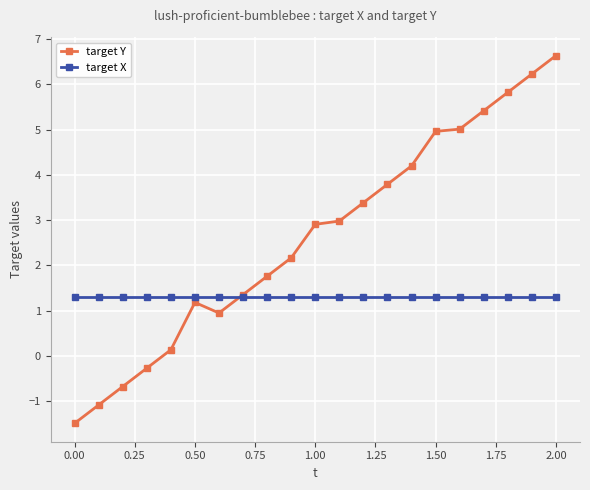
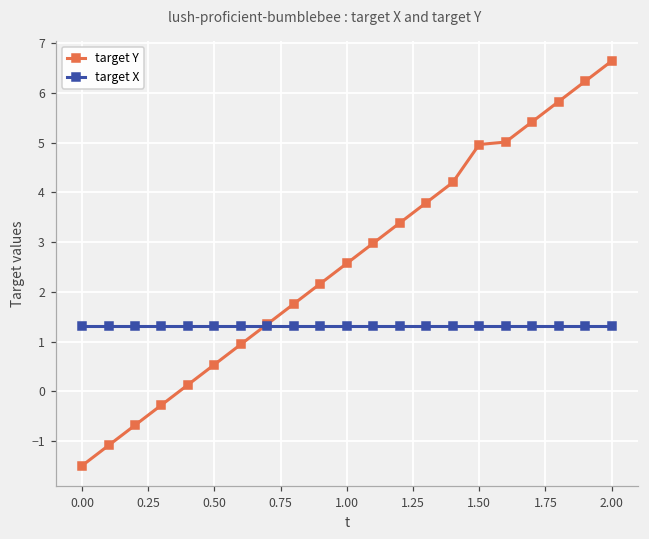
target Y, 0.50: 1.2 -> 0.5
target Y, 1.00: 2.9 -> 2.6
